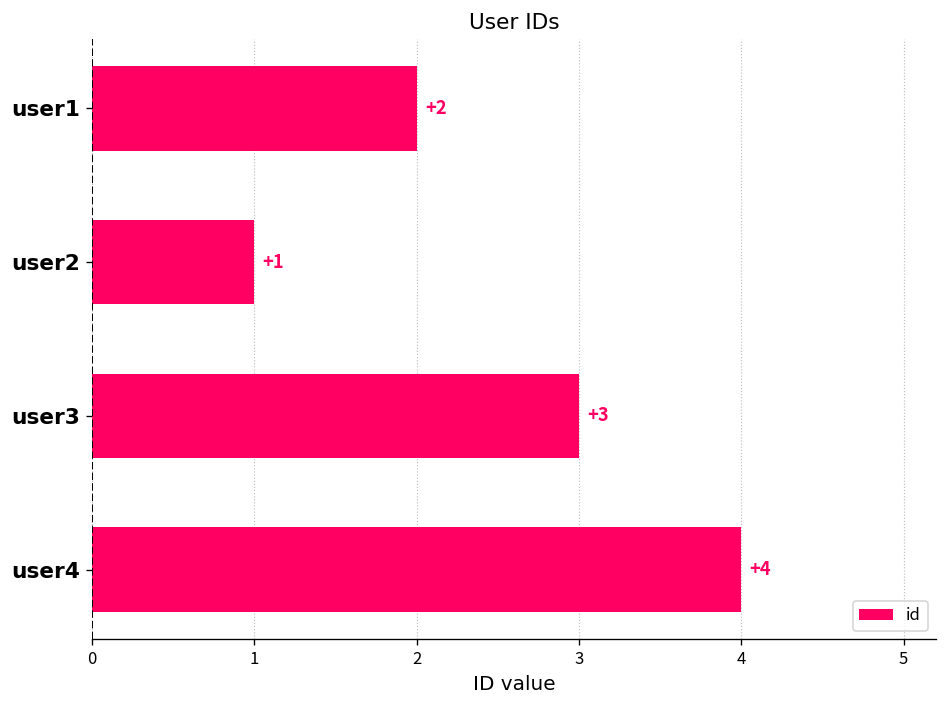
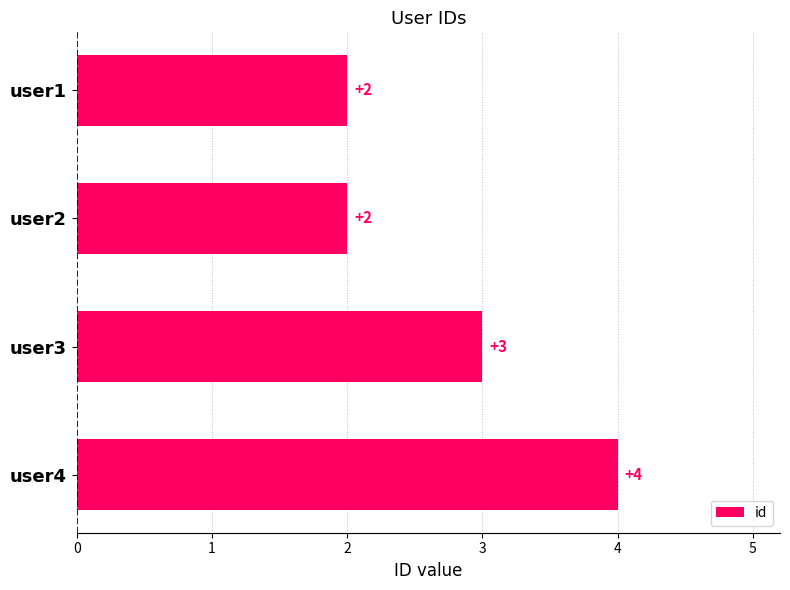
user2: +1 -> +2
